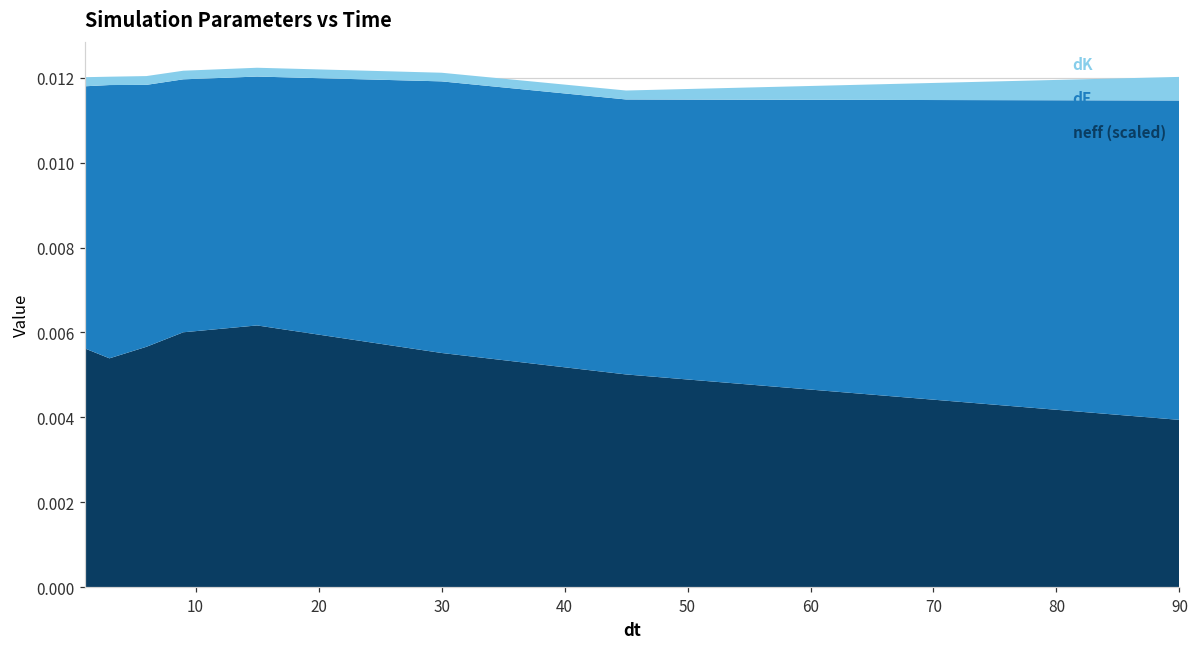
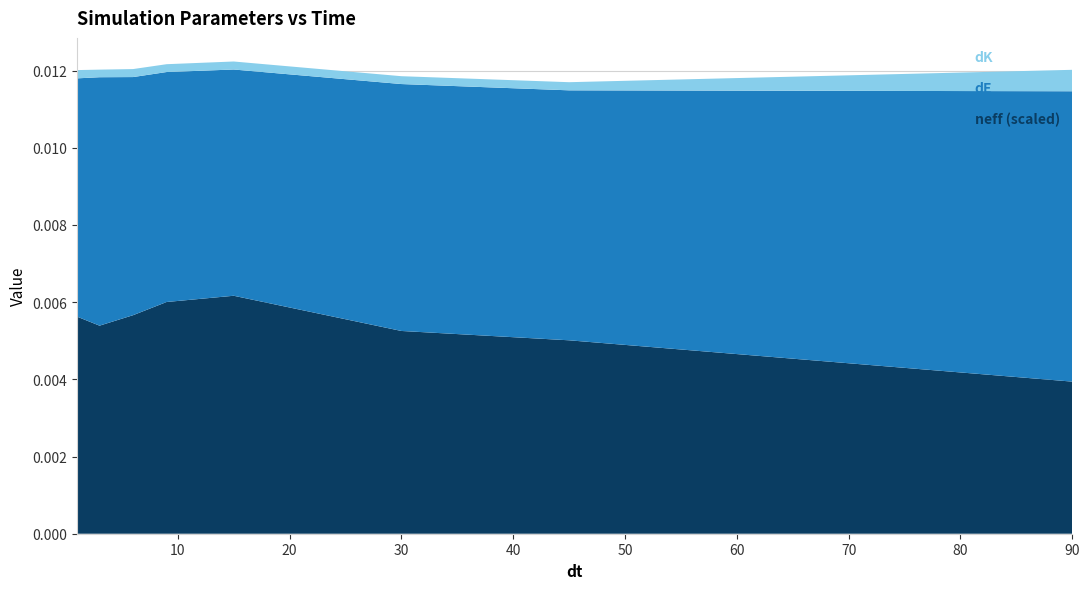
neff (scaled), 30: 0.0055 -> 0.0053
